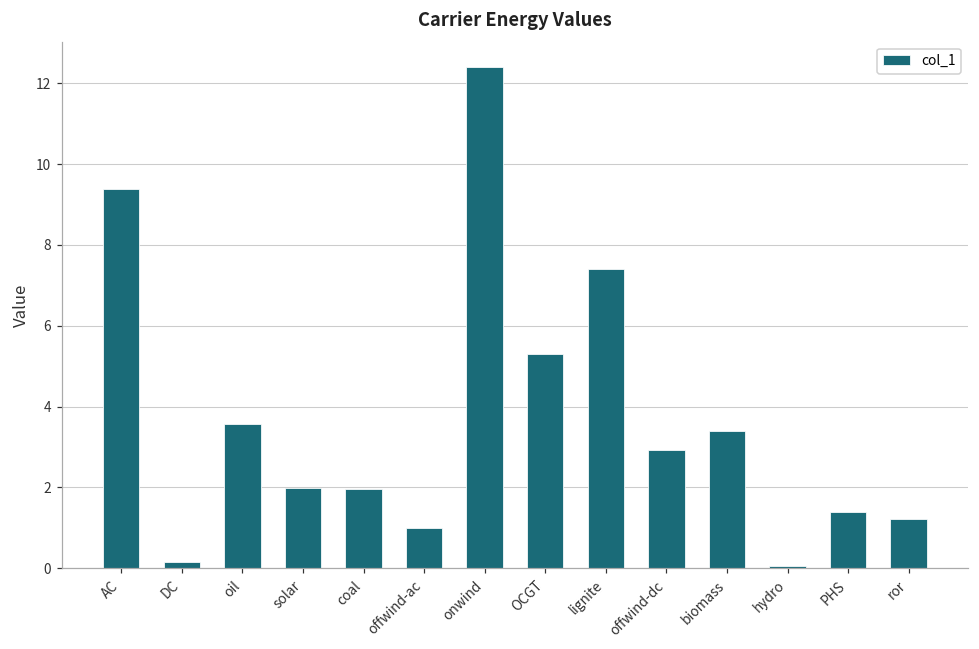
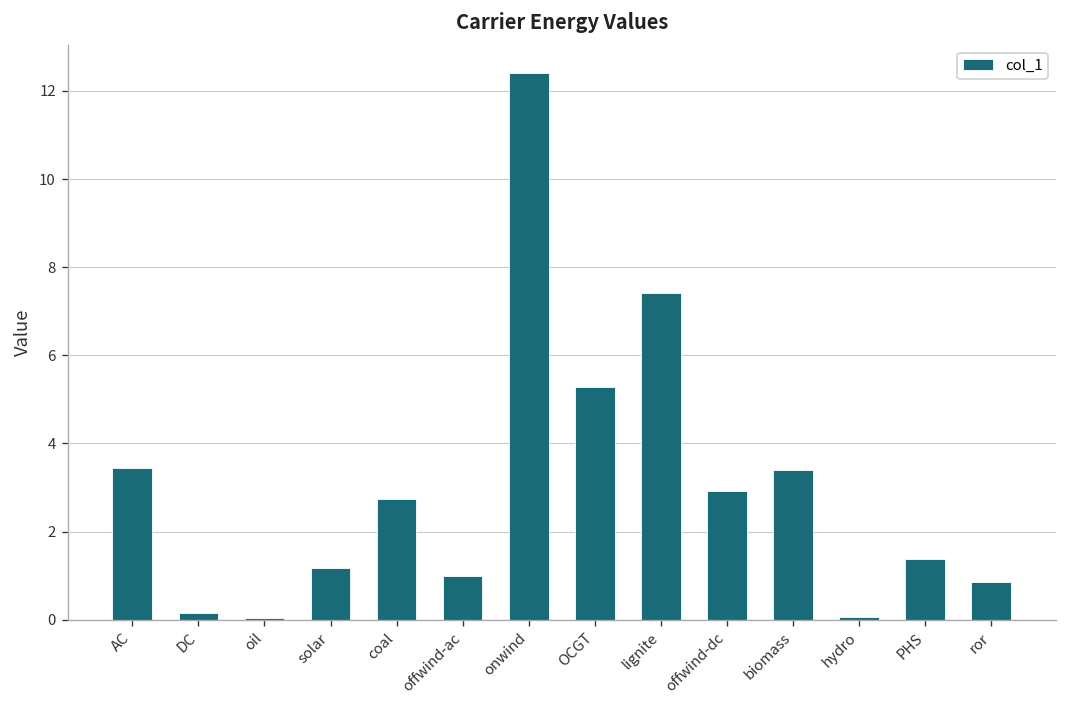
AC: 9.4 -> 3.5
oil: 3.6 -> 0.0
solar: 2.0 -> 1.2
coal: 2.0 -> 2.8
ror: 1.2 -> 0.9
